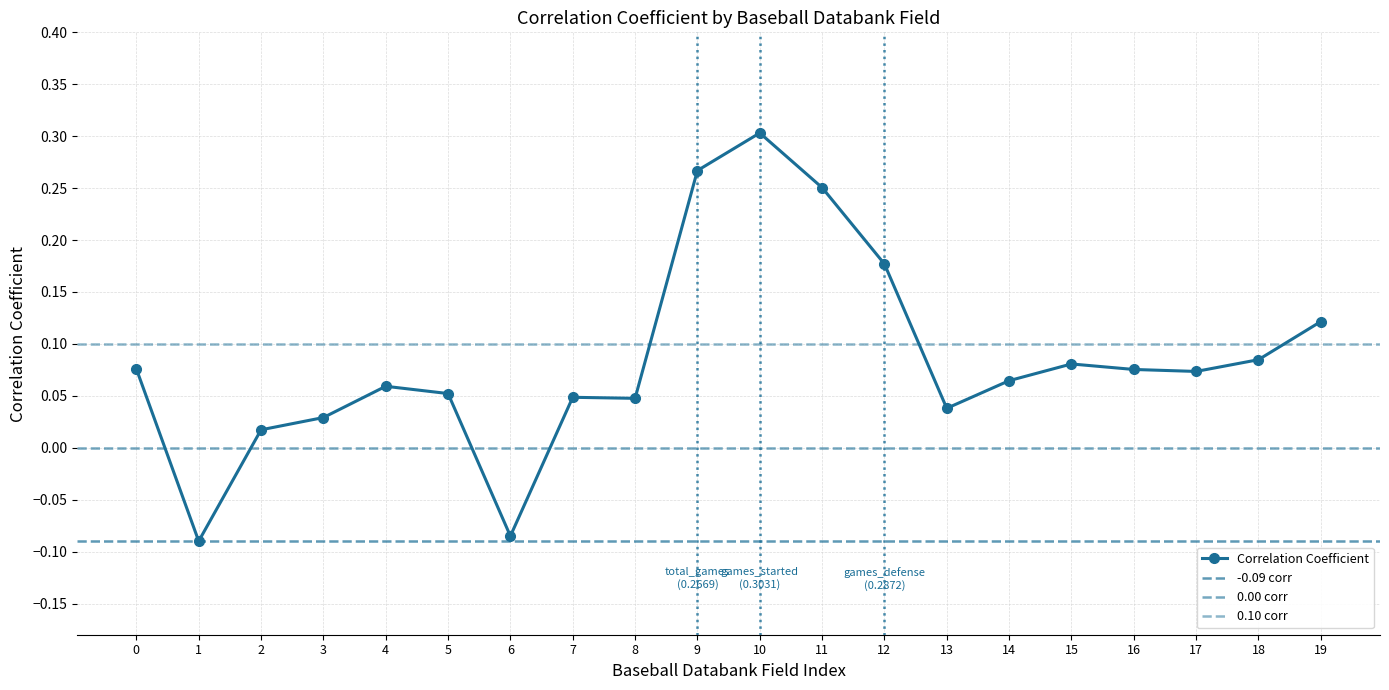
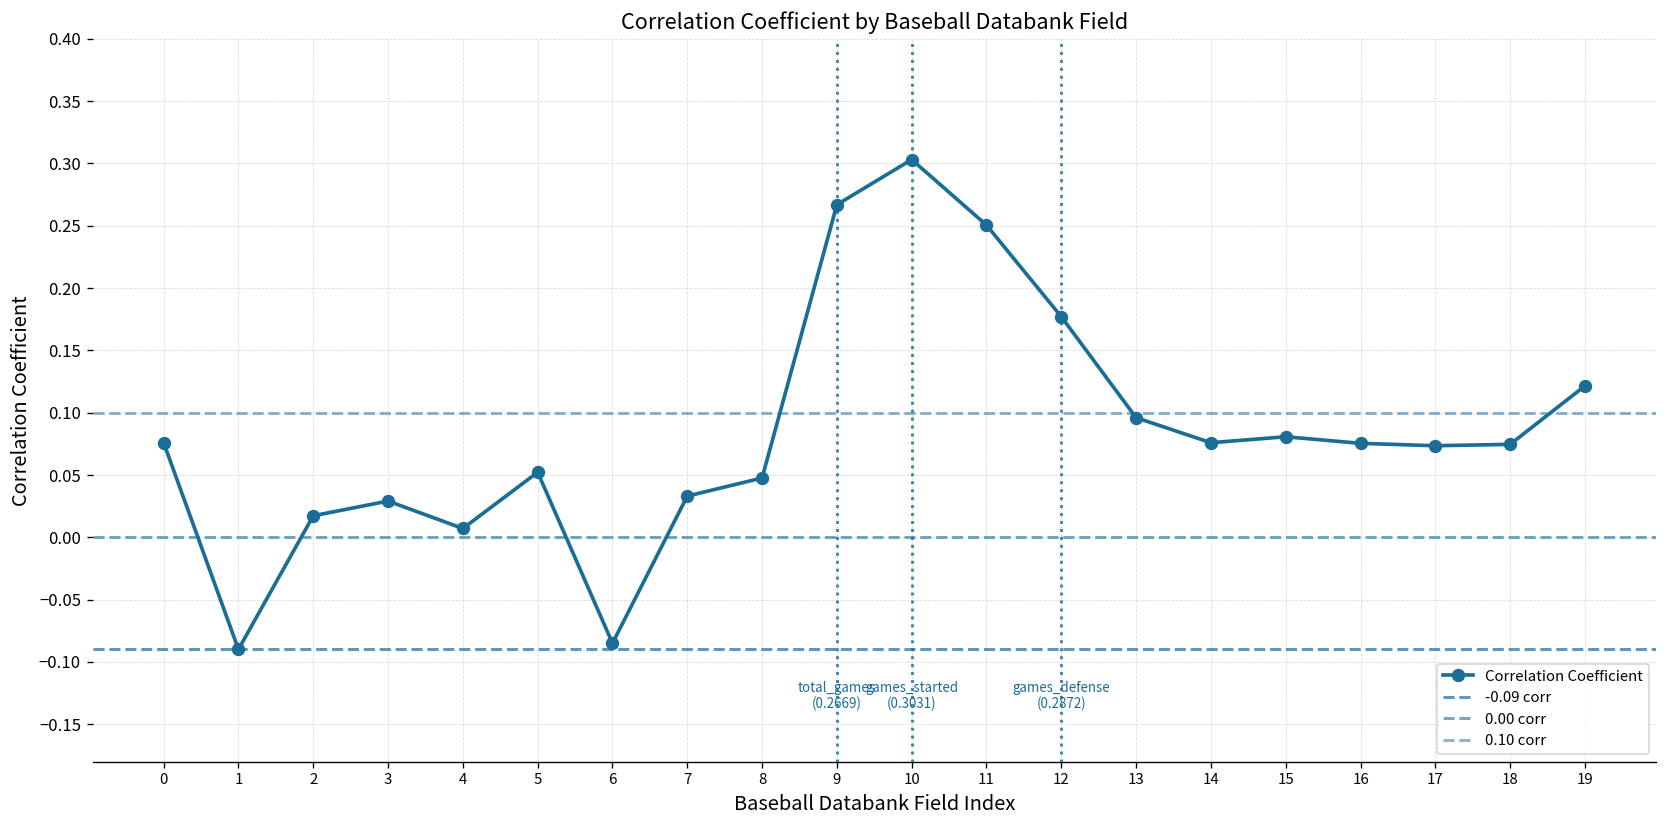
4: 0.059 -> 0.007
7: 0.049 -> 0.033
13: 0.038 -> 0.096
14: 0.065 -> 0.076
18: 0.085 -> 0.075
